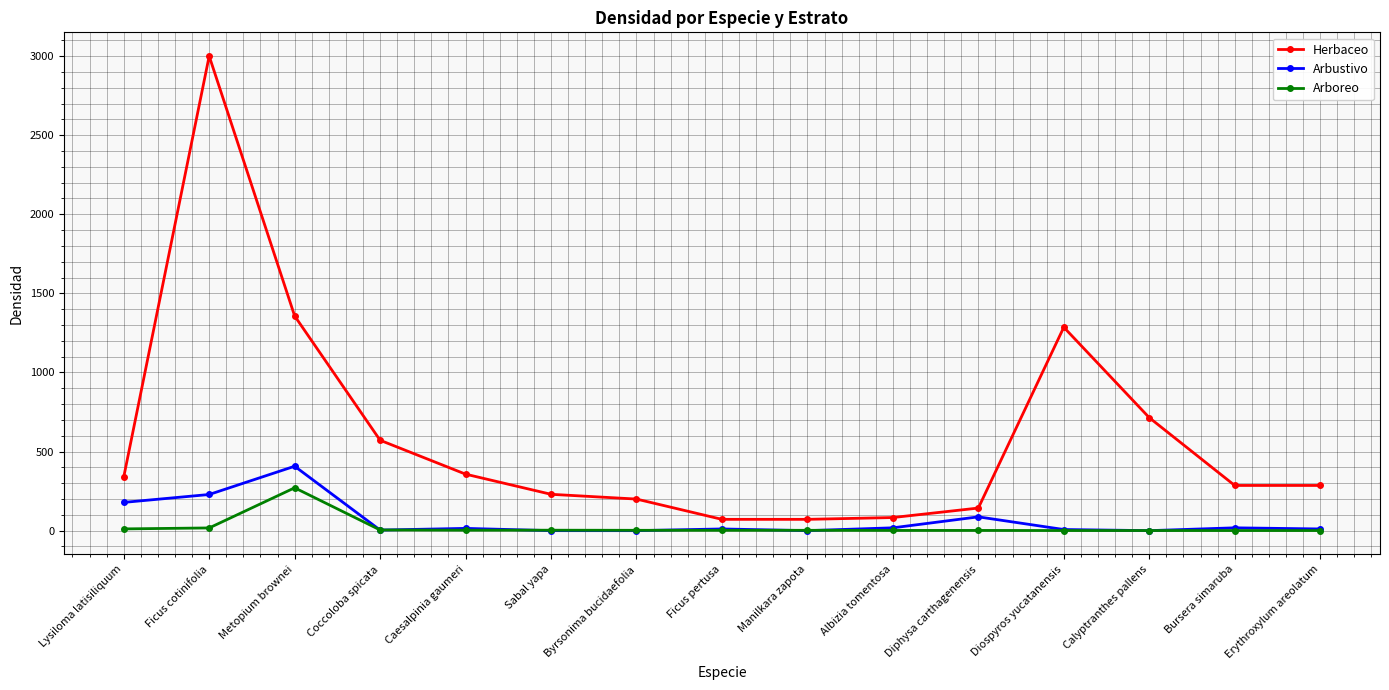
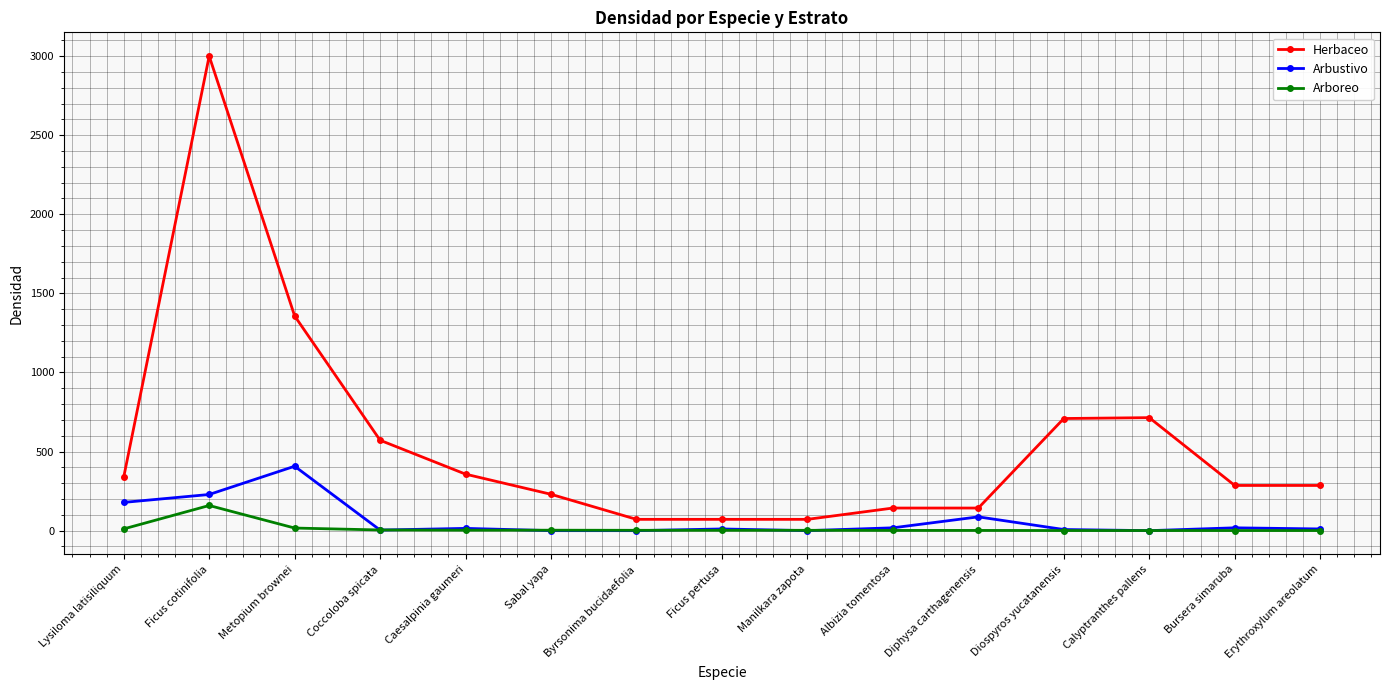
Arboreo, Ficus cotinifolia: 20 -> 160
Arboreo, Metopium brownei: 270 -> 20
Herbaceo, Byrsonima bucidaefolia: 200 -> 70
Herbaceo, Albizia tomentosa: 80 -> 140
Herbaceo, Diospyros yucatanensis: 1290 -> 710
